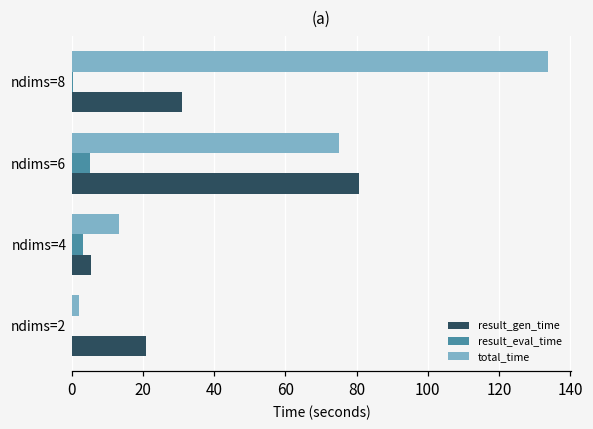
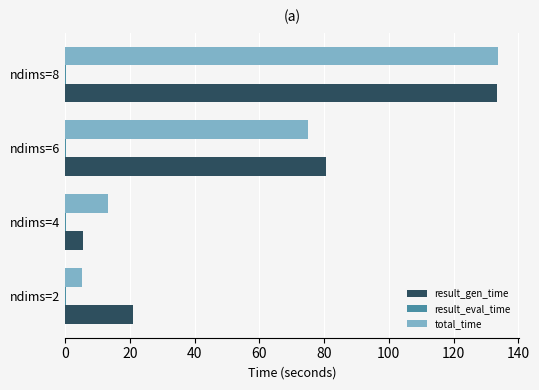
result_gen_time, ndims=8: 31 -> 133
result_eval_time, ndims=6: 5 -> 0
result_eval_time, ndims=4: 3 -> 0
total_time, ndims=2: 2 -> 5
